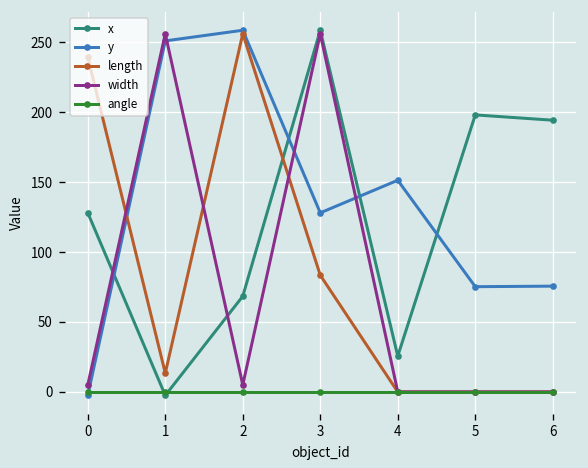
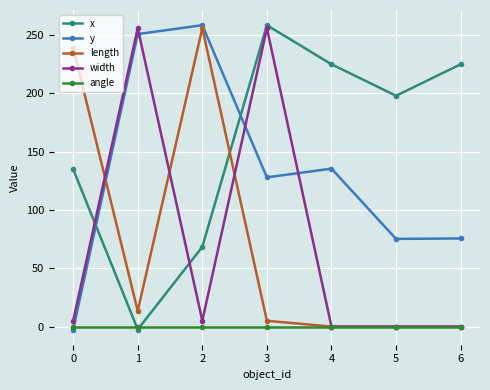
x, 0: 128 -> 135
length, 3: 83 -> 5
x, 4: 26 -> 225
y, 4: 151 -> 135
x, 6: 194 -> 225
